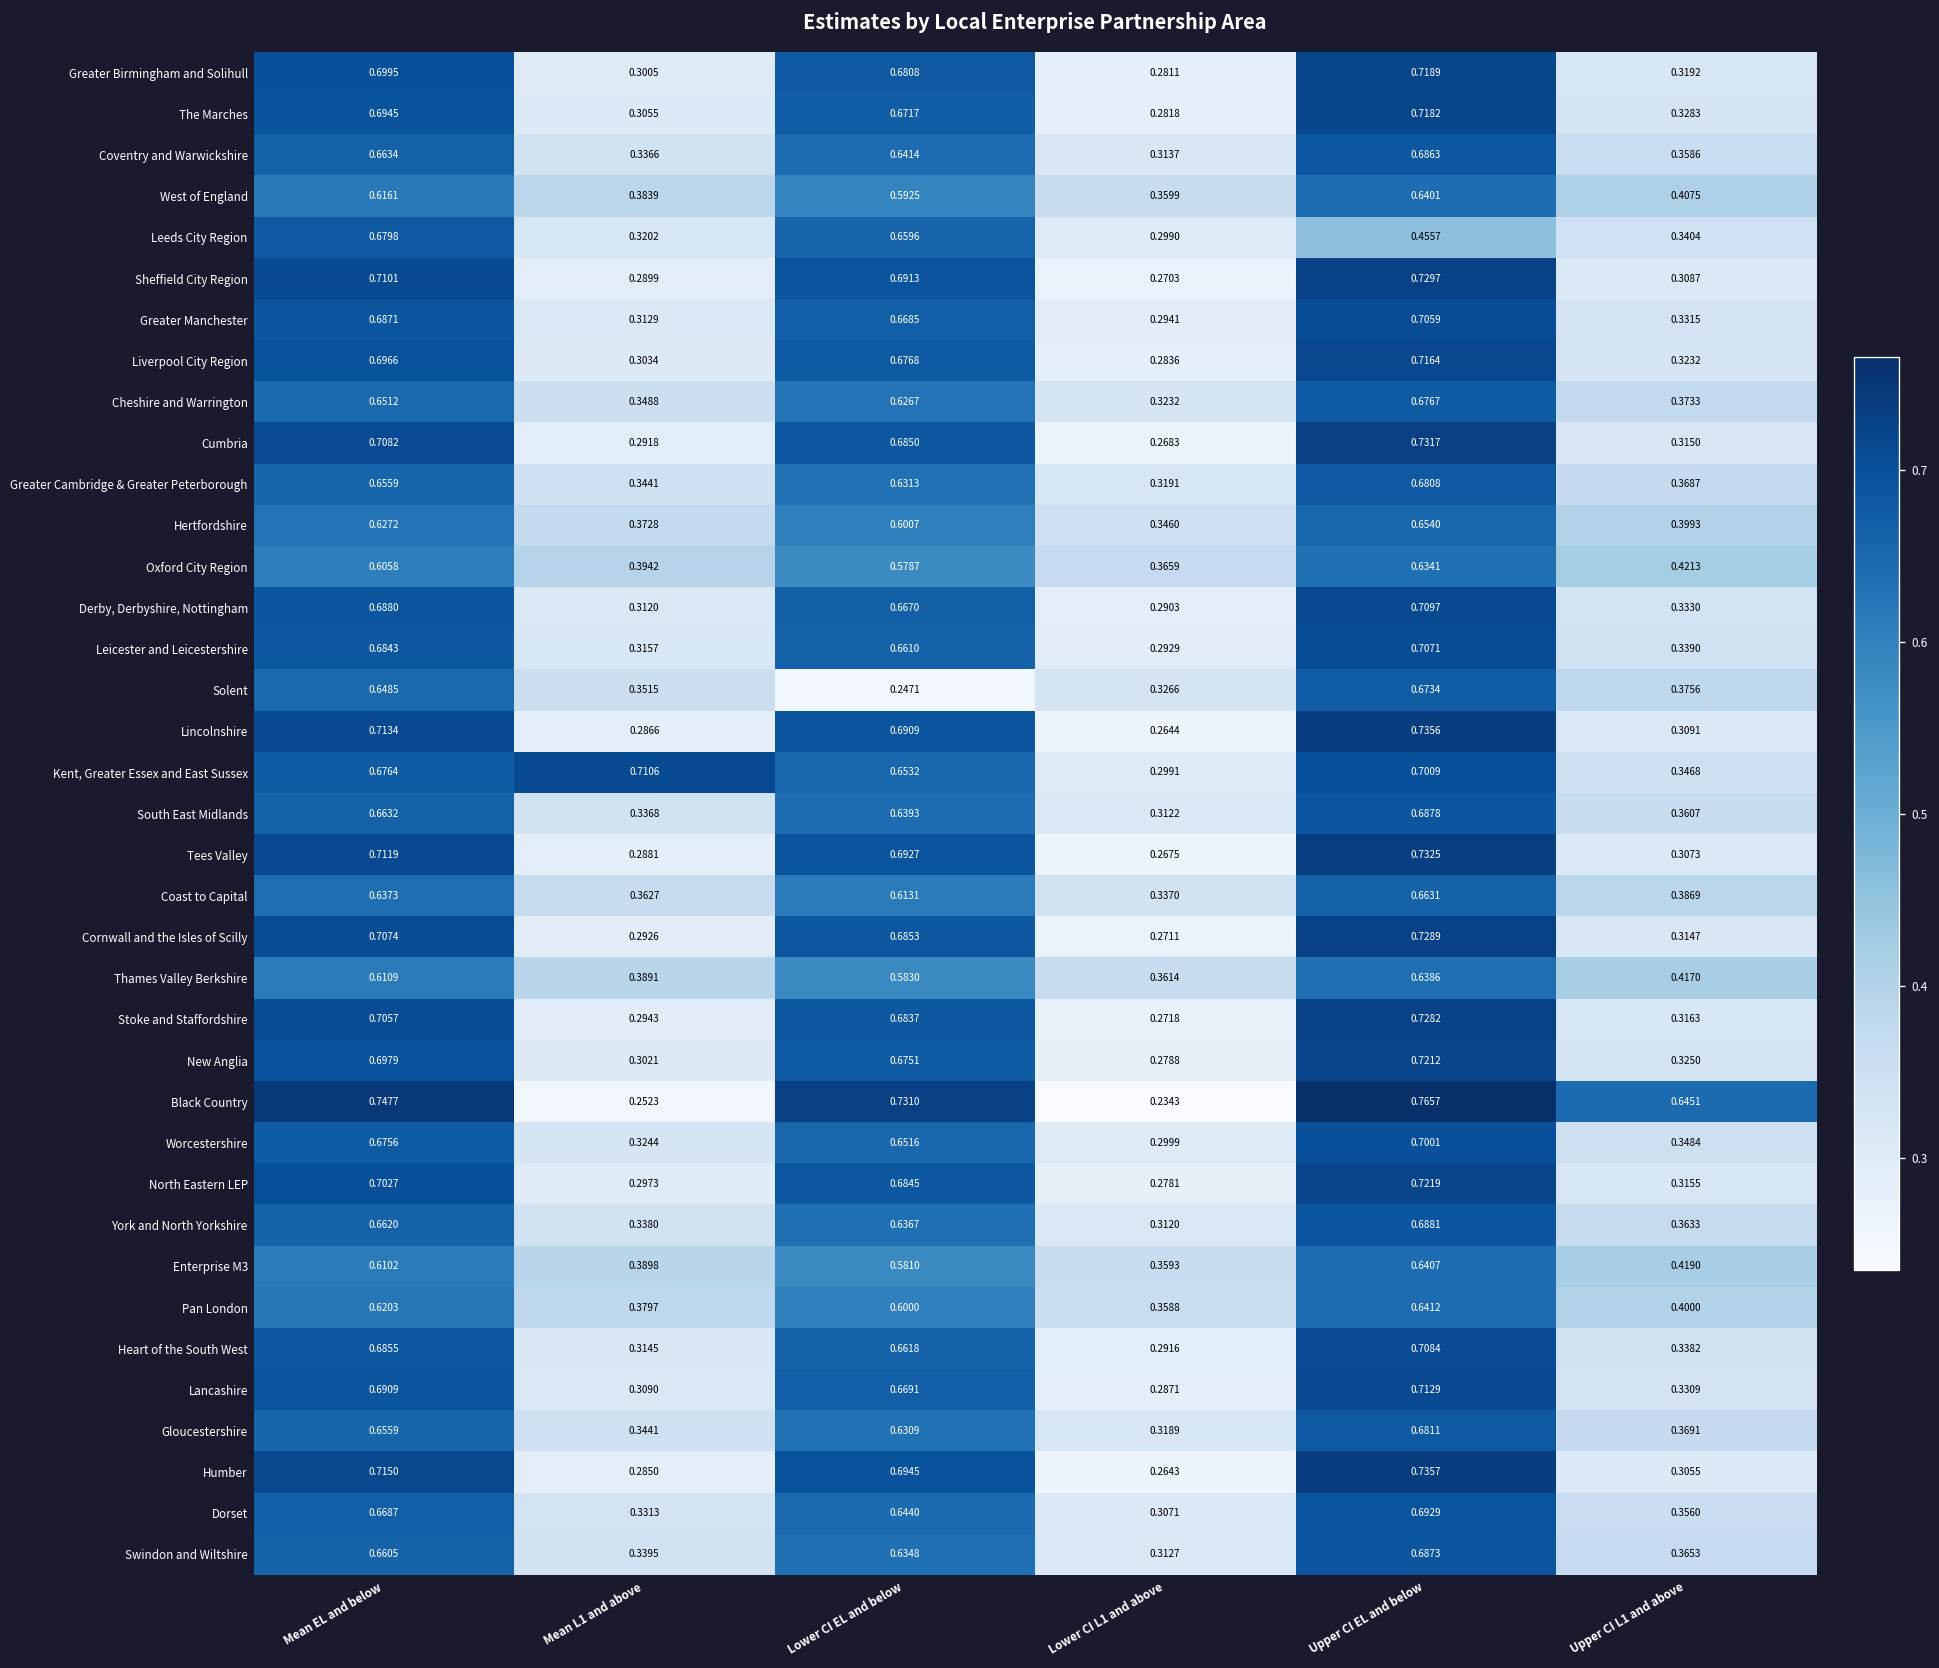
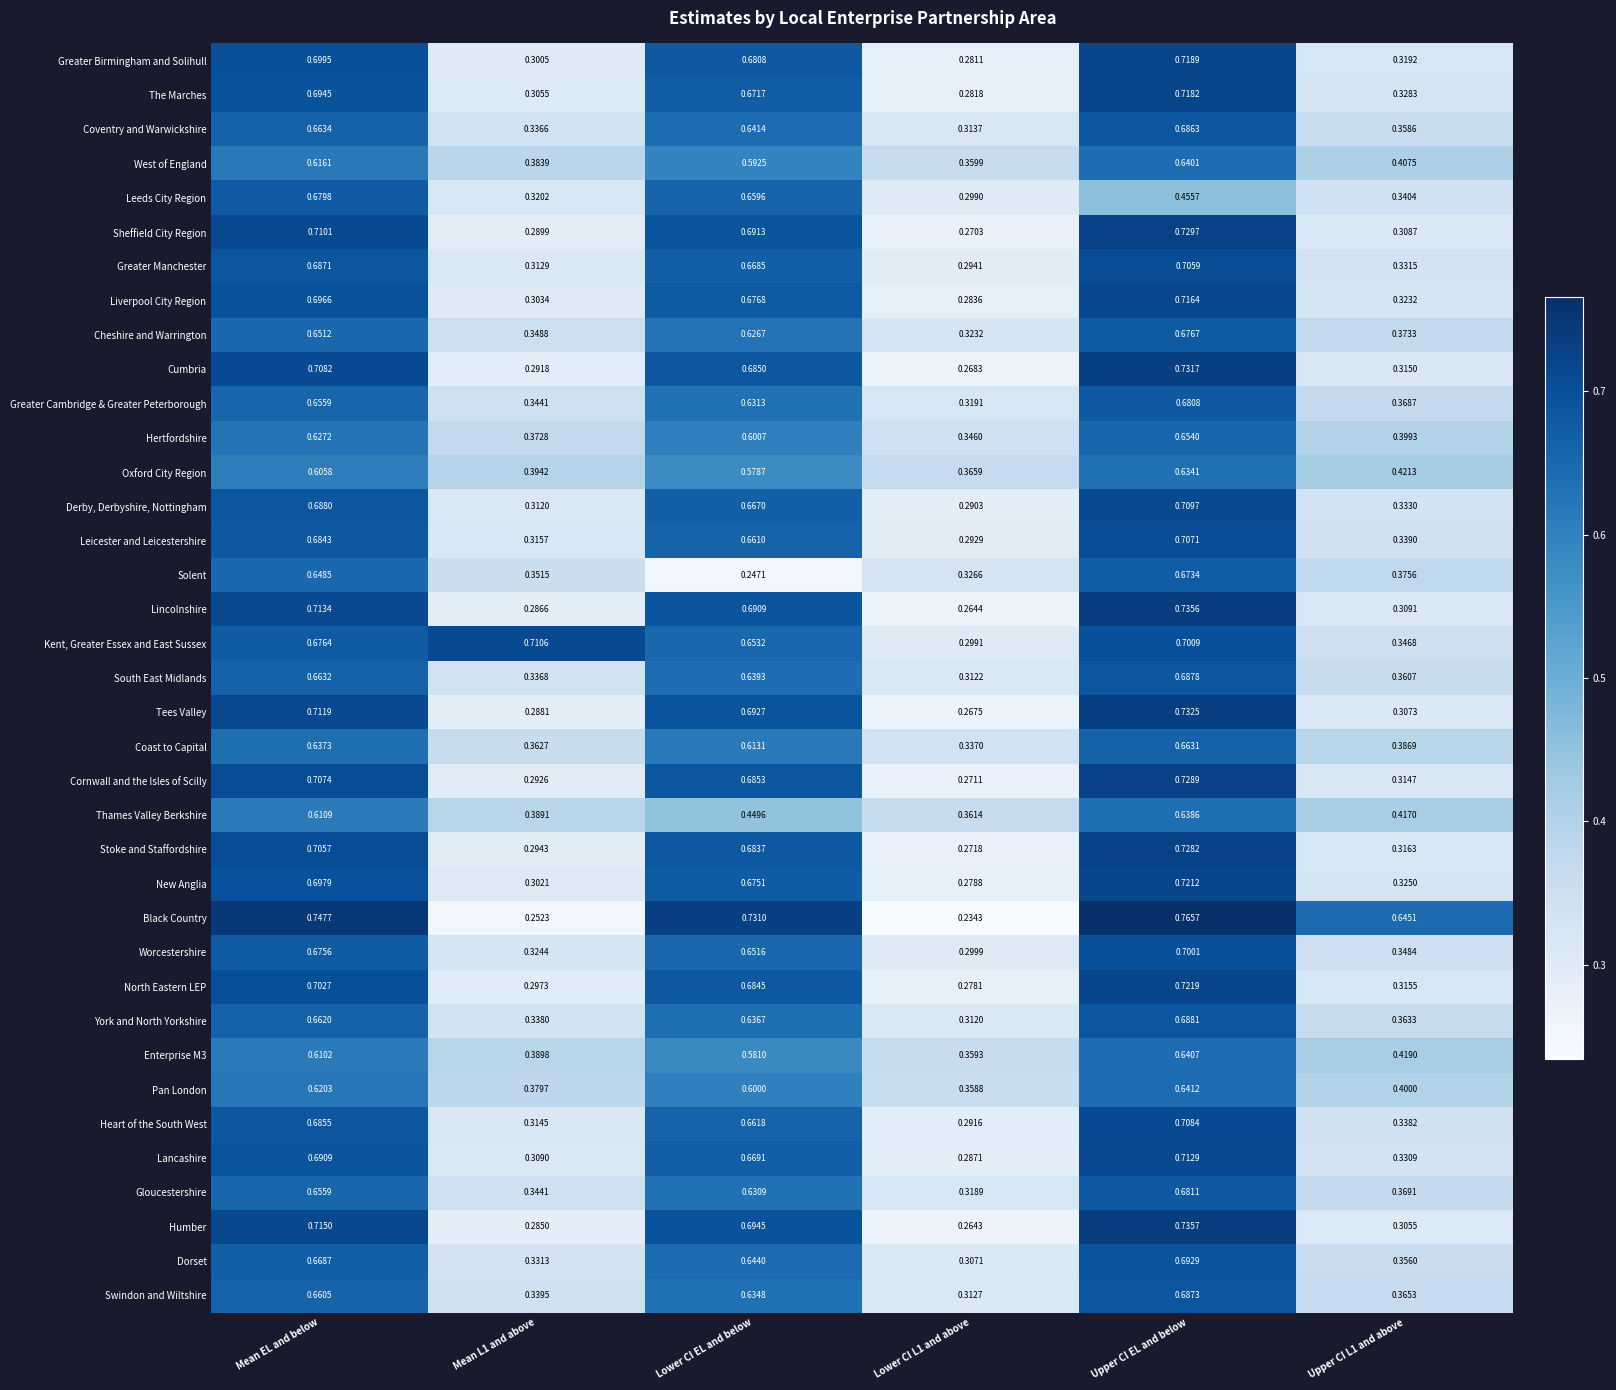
Thames Valley Berkshire, Lower CI EL and below: 0.5830 -> 0.4496
